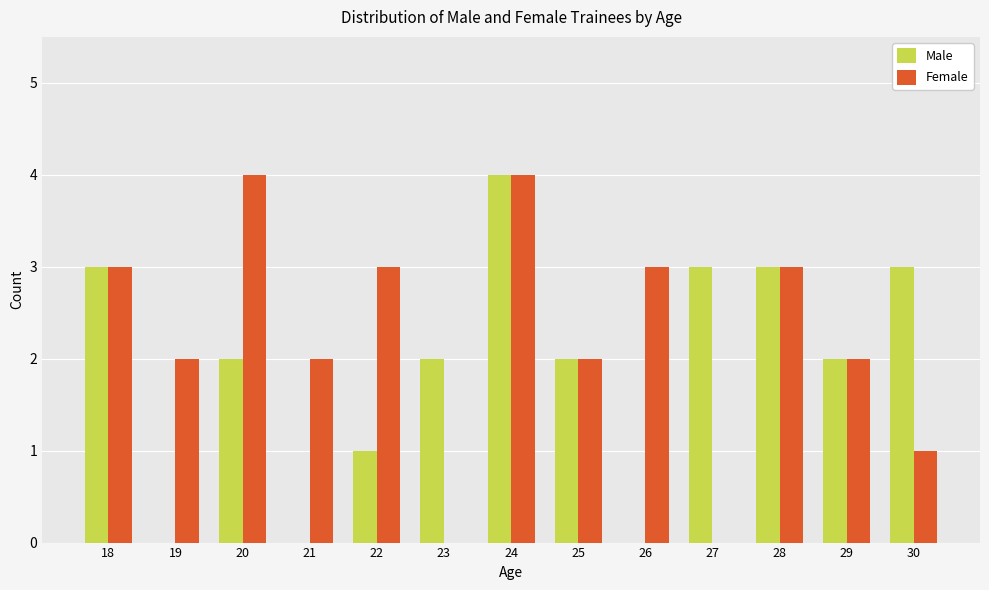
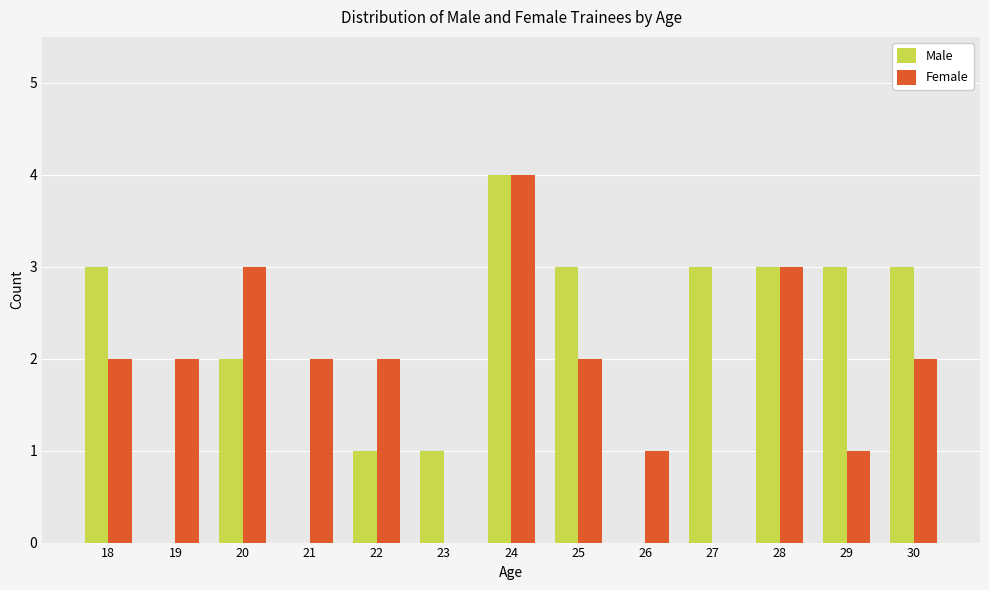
Female, 18: 3 -> 2
Female, 20: 4 -> 3
Female, 22: 3 -> 2
Male, 23: 2 -> 1
Male, 25: 2 -> 3
Female, 26: 3 -> 1
Male, 29: 2 -> 3
Female, 29: 2 -> 1
Female, 30: 1 -> 2
